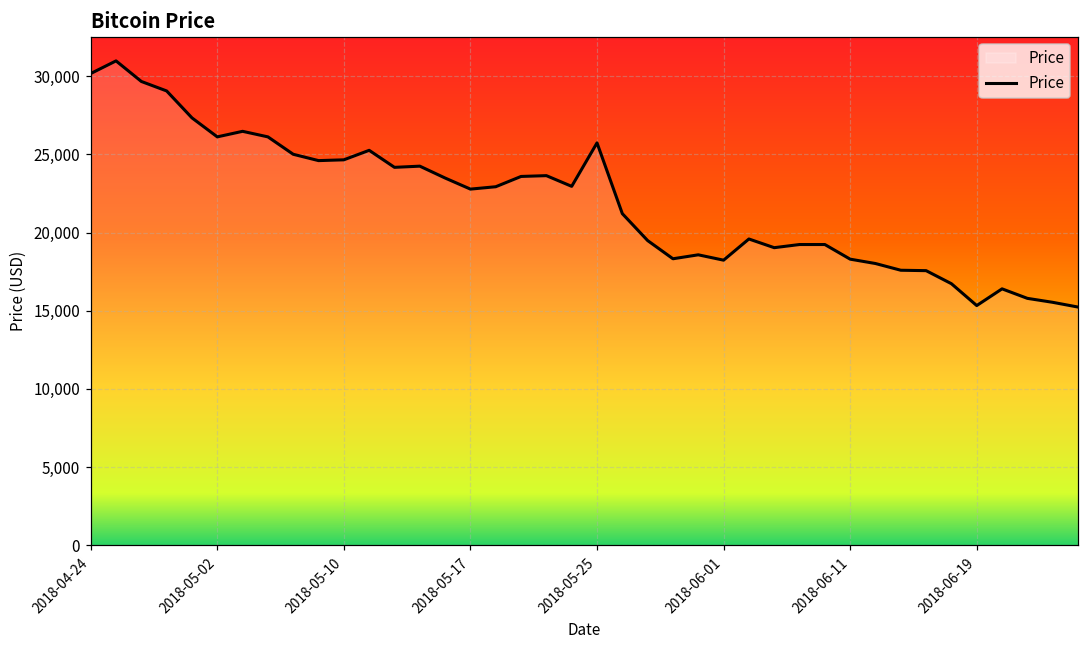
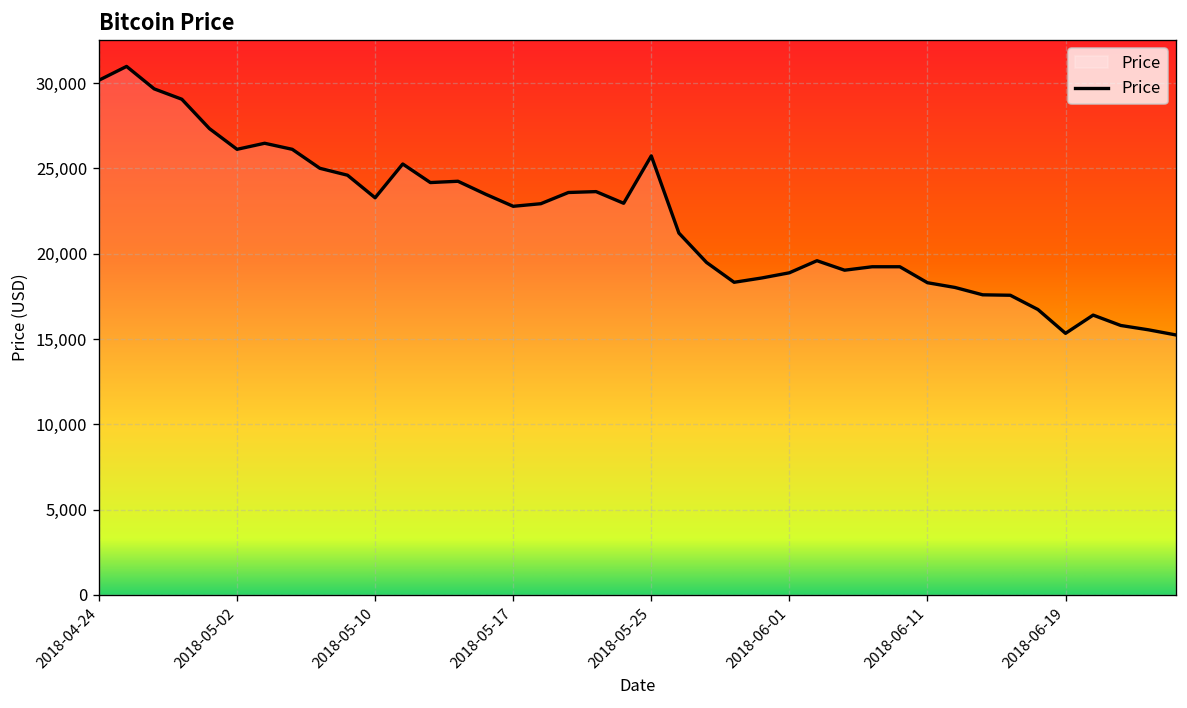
2018-05-10: 24,700 -> 23,300
2018-06-01: 18,200 -> 18,900
